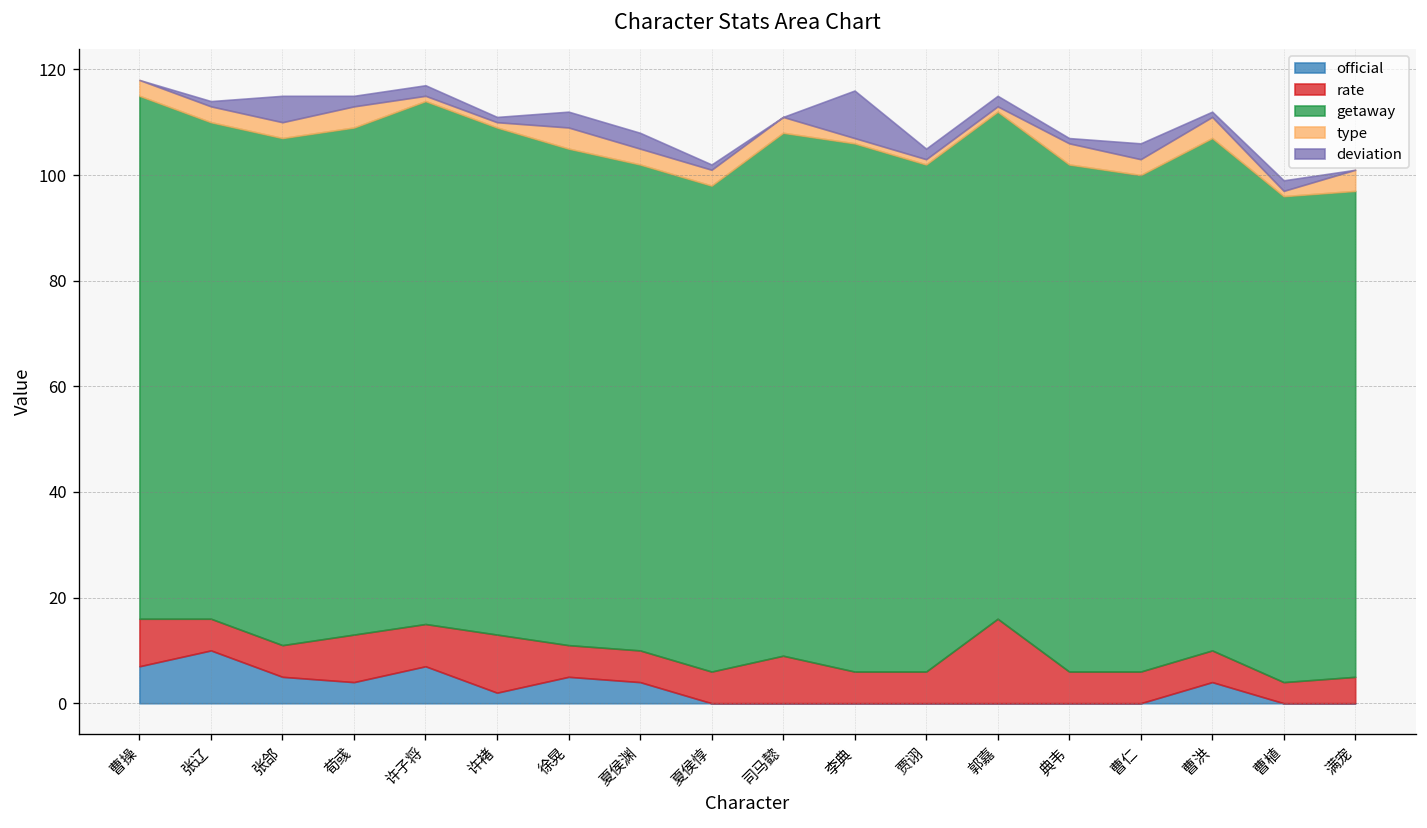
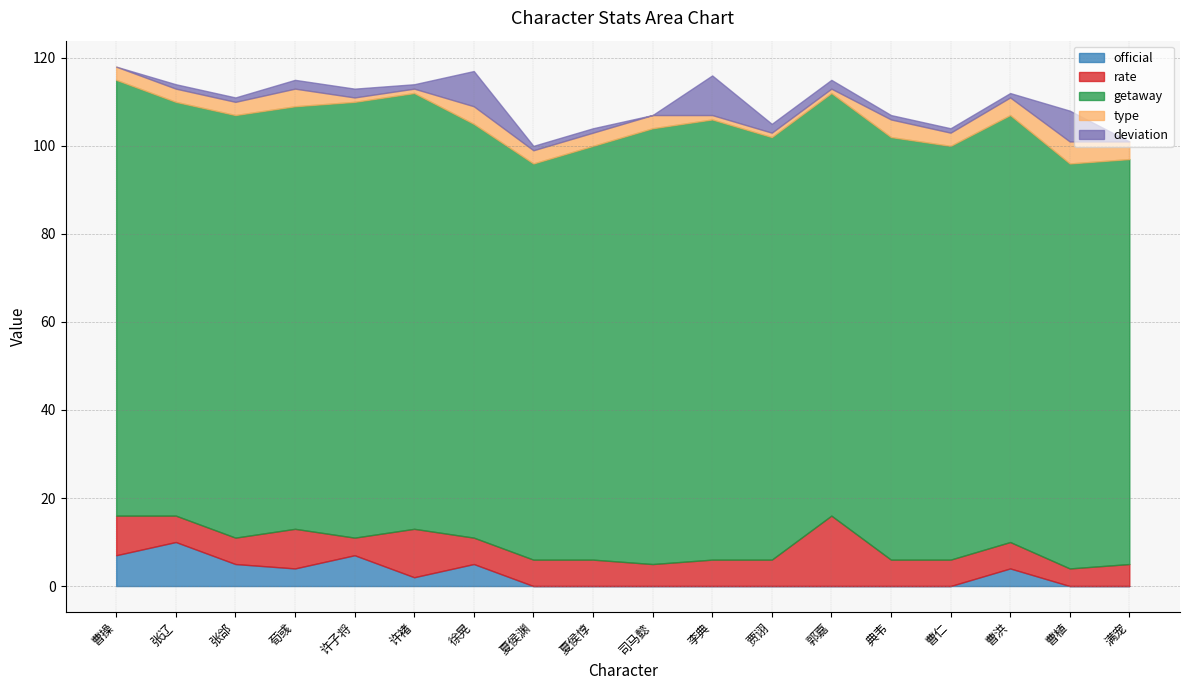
deviation, 张郃: 5 -> 1
rate, 许子将: 8 -> 4
getaway, 许褚: 96 -> 99
deviation, 徐晃: 3 -> 8
official, 夏侯渊: 4 -> 0
getaway, 夏侯渊: 92 -> 90
deviation, 夏侯渊: 3 -> 1
getaway, 夏侯惇: 92 -> 94
rate, 司马懿: 9 -> 5
deviation, 曹仁: 3 -> 1
type, 曹植: 1 -> 5
deviation, 曹植: 2 -> 7
